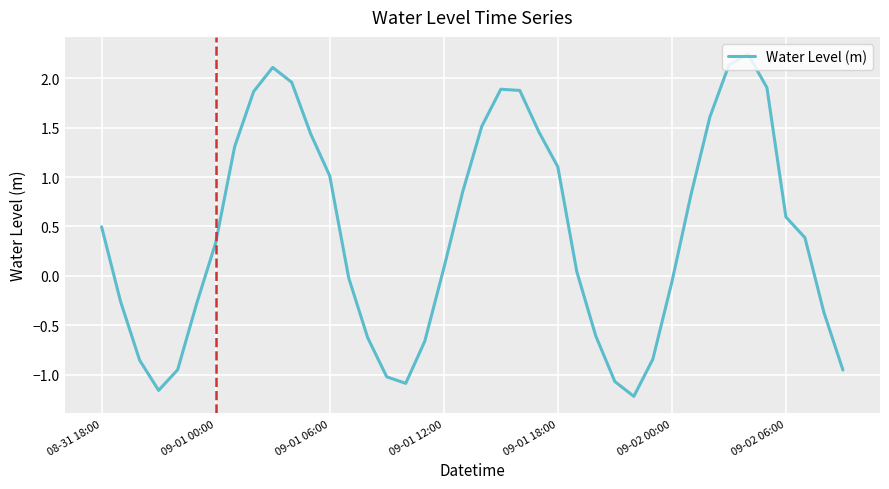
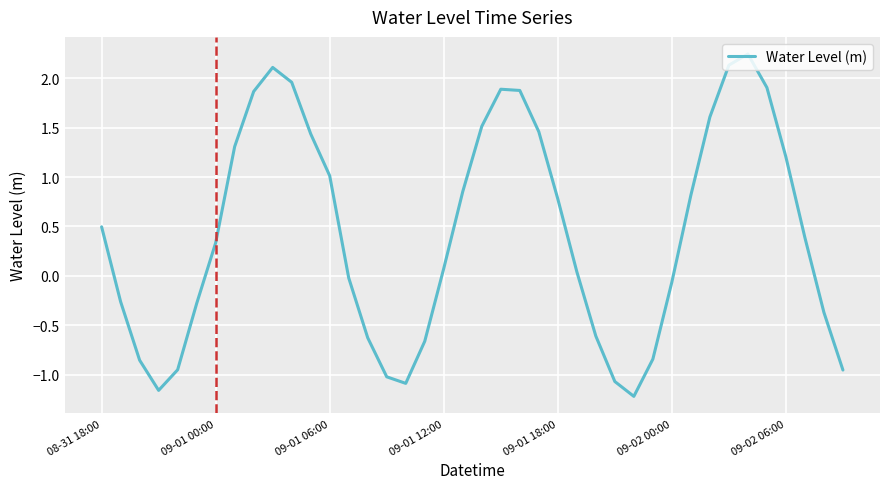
09-01 18:00: 1.1 -> 0.8
09-02 06:00: 0.6 -> 1.2
